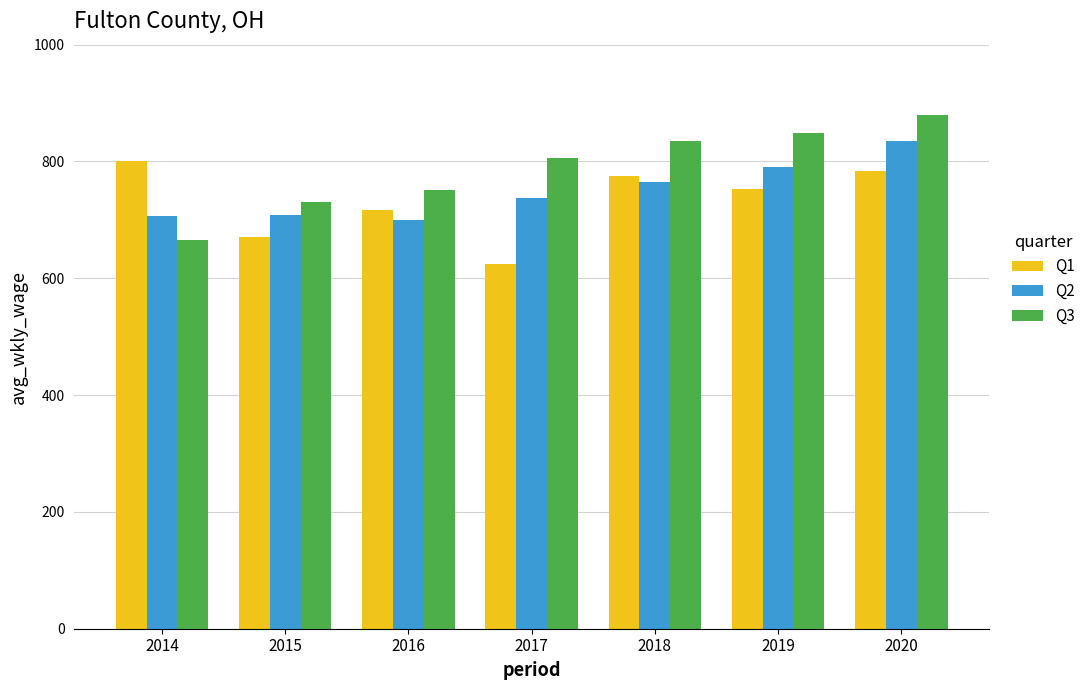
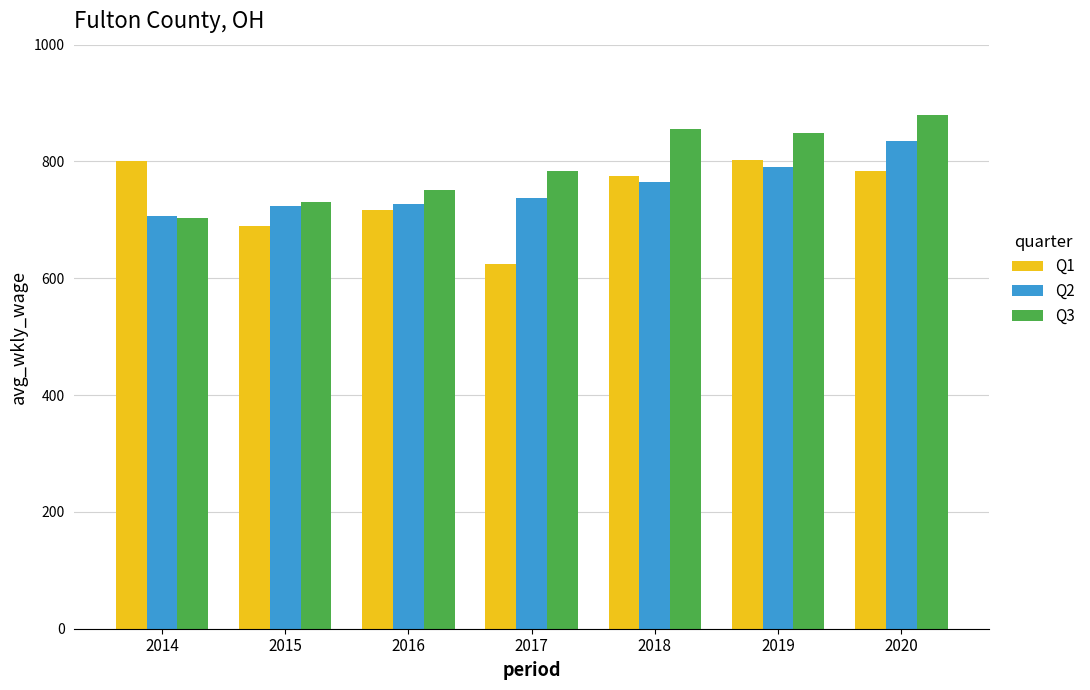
Q3, 2014: 670 -> 700
Q1, 2015: 670 -> 690
Q2, 2015: 710 -> 720
Q2, 2016: 700 -> 730
Q3, 2017: 810 -> 780
Q3, 2018: 840 -> 860
Q1, 2019: 750 -> 800
